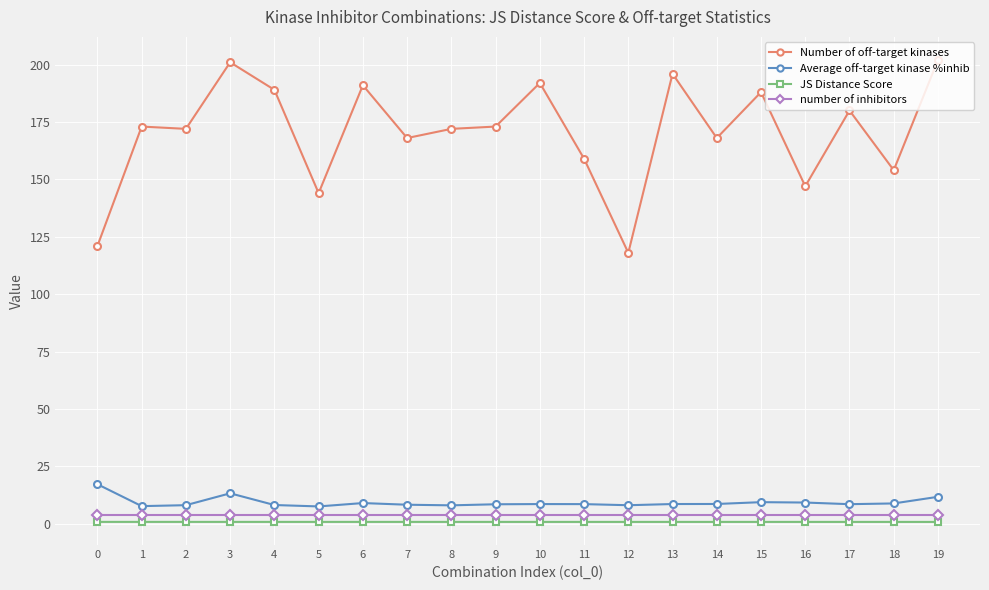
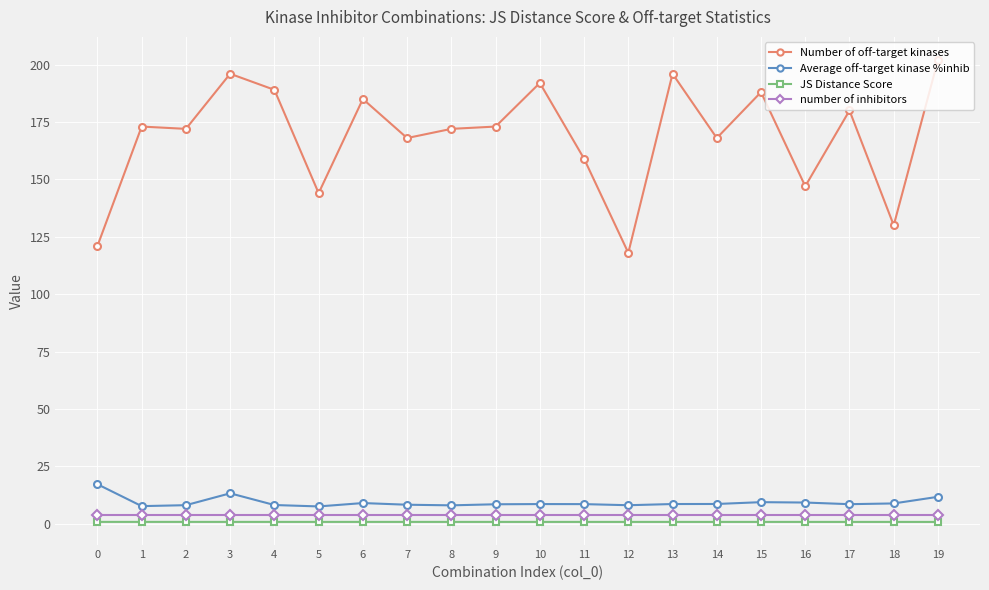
Number of off-target kinases, 3: 201 -> 196
Number of off-target kinases, 6: 191 -> 185
Number of off-target kinases, 18: 154 -> 130
